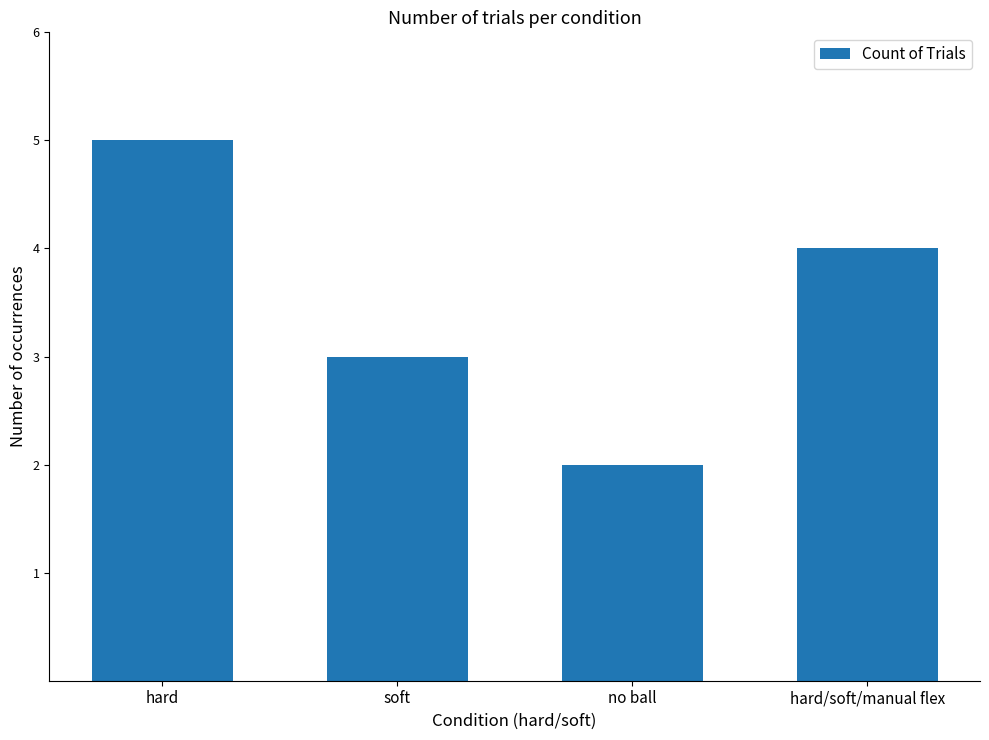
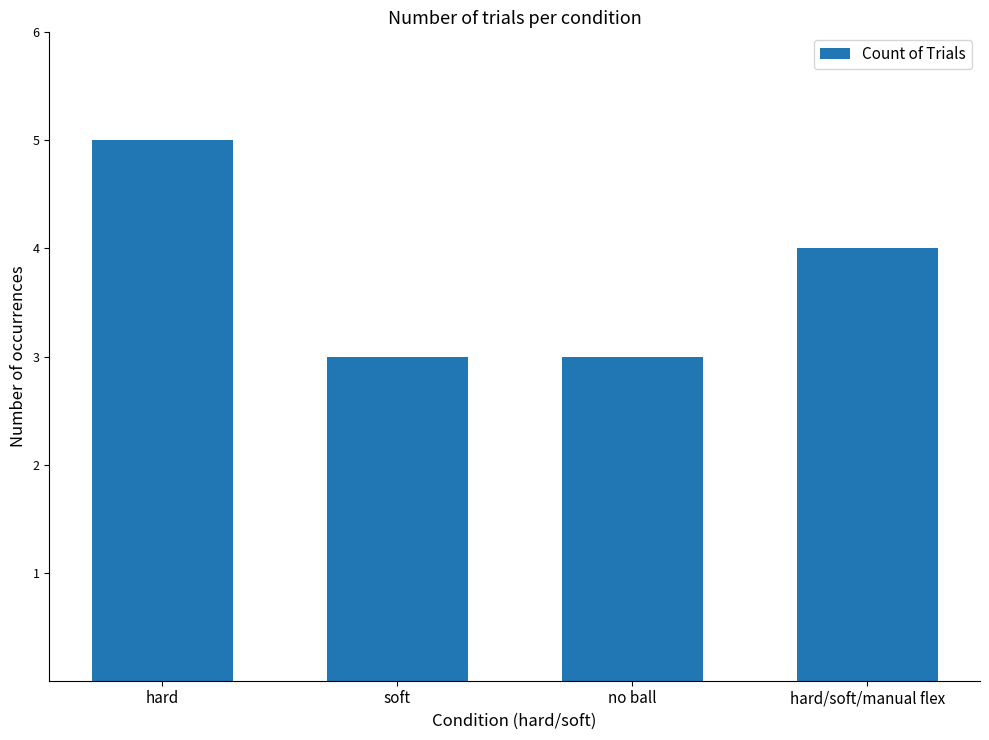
no ball: 2 -> 3
